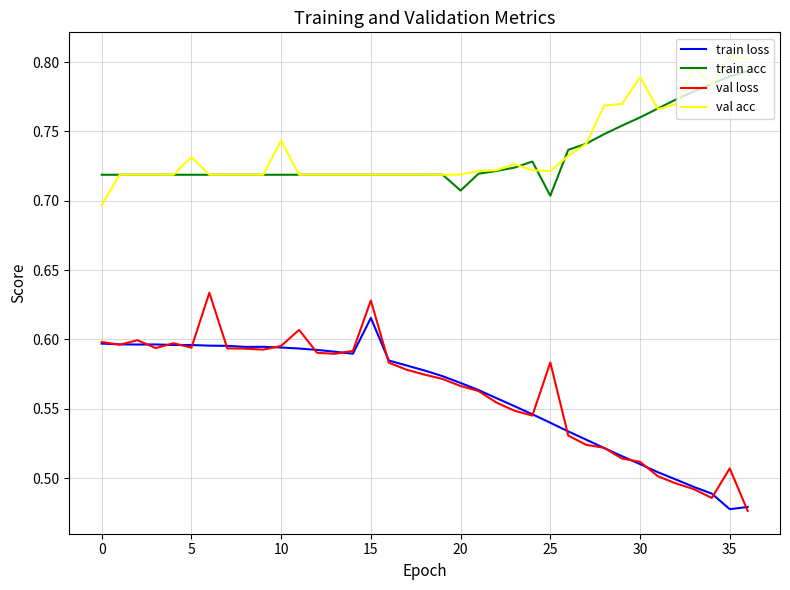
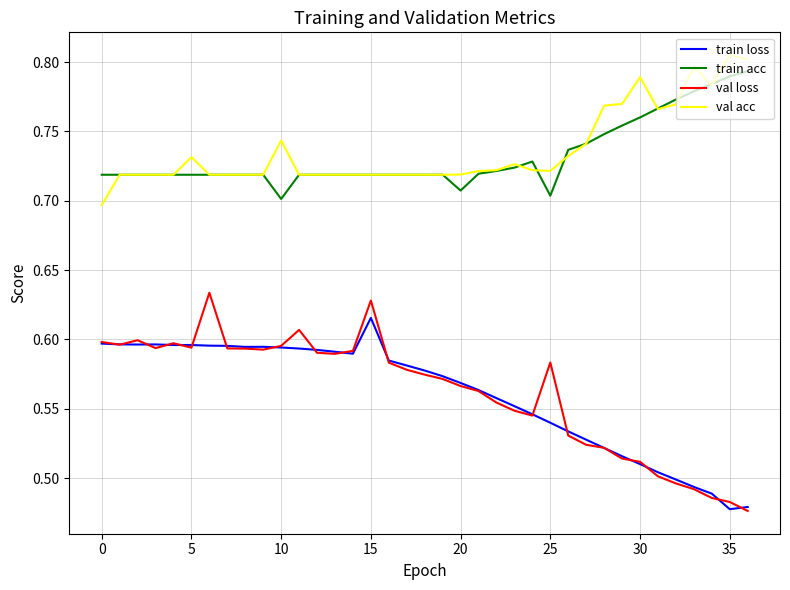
train acc, 10: 0.719 -> 0.701
val loss, 35: 0.507 -> 0.483
